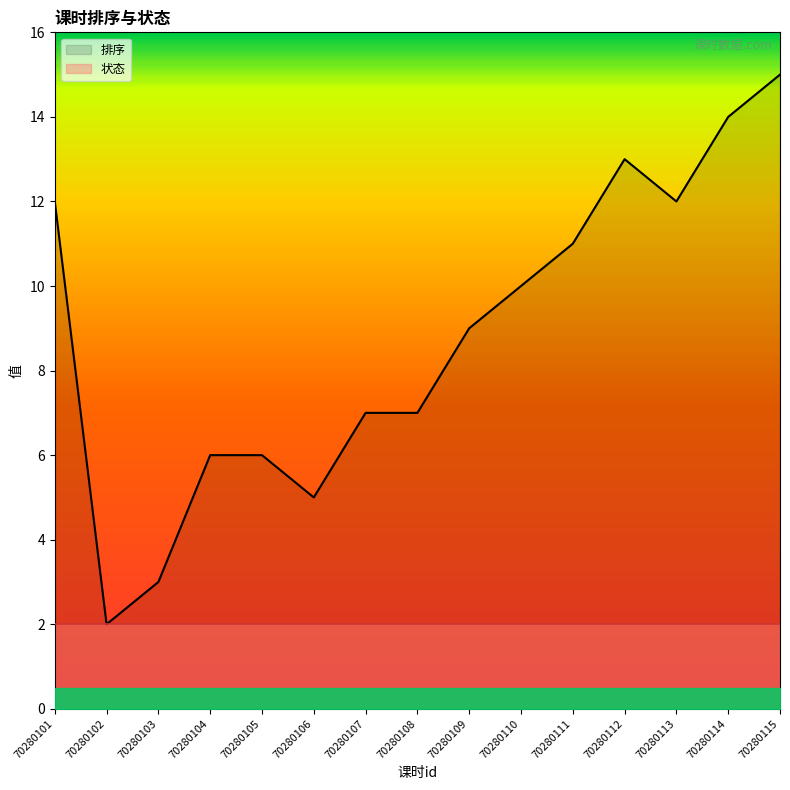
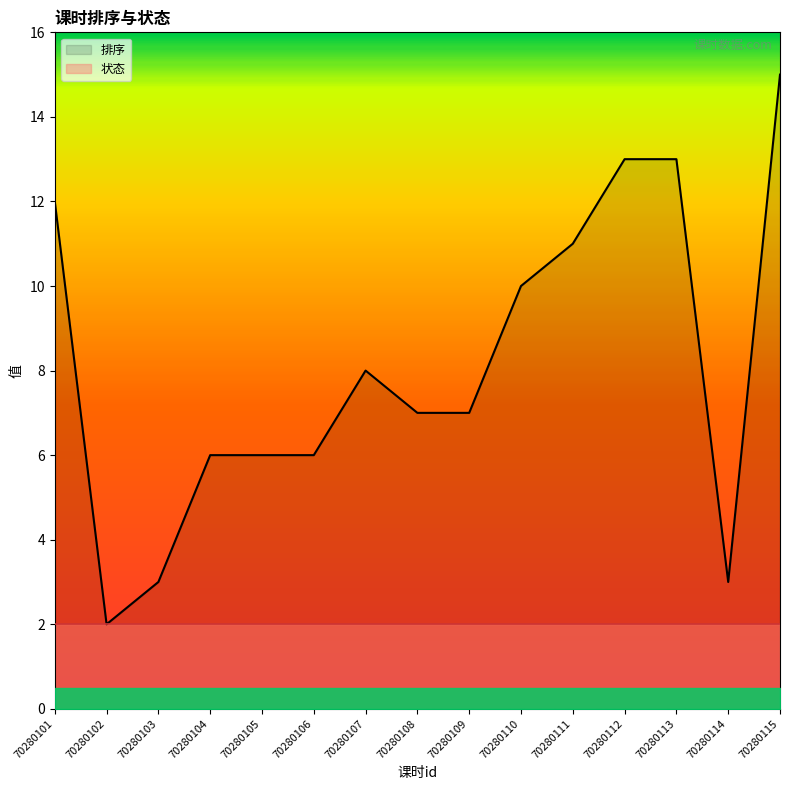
排序, 70280106: 5 -> 6
排序, 70280107: 7 -> 8
排序, 70280109: 9 -> 7
排序, 70280113: 12 -> 13
排序, 70280114: 14 -> 3
